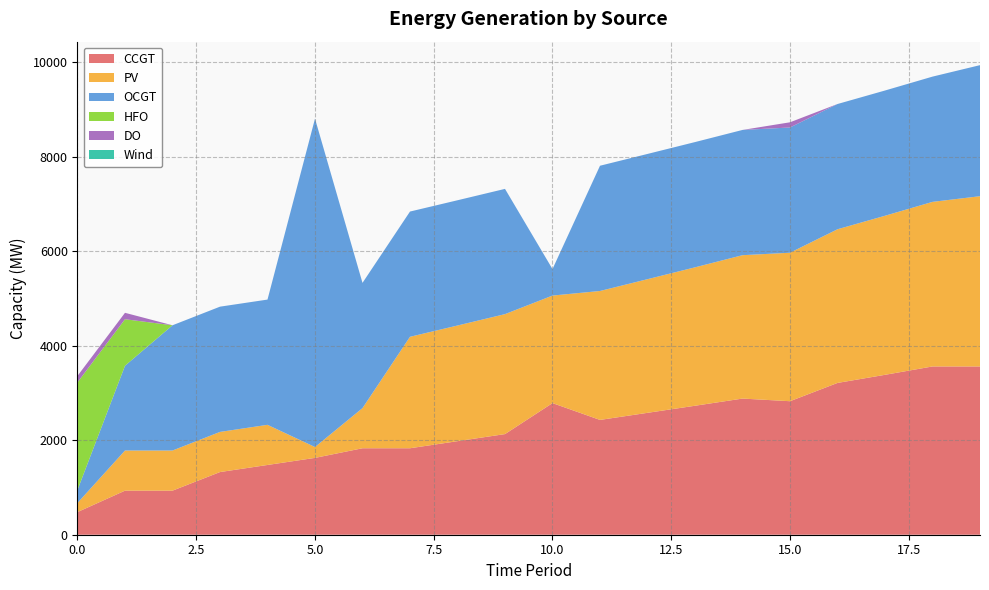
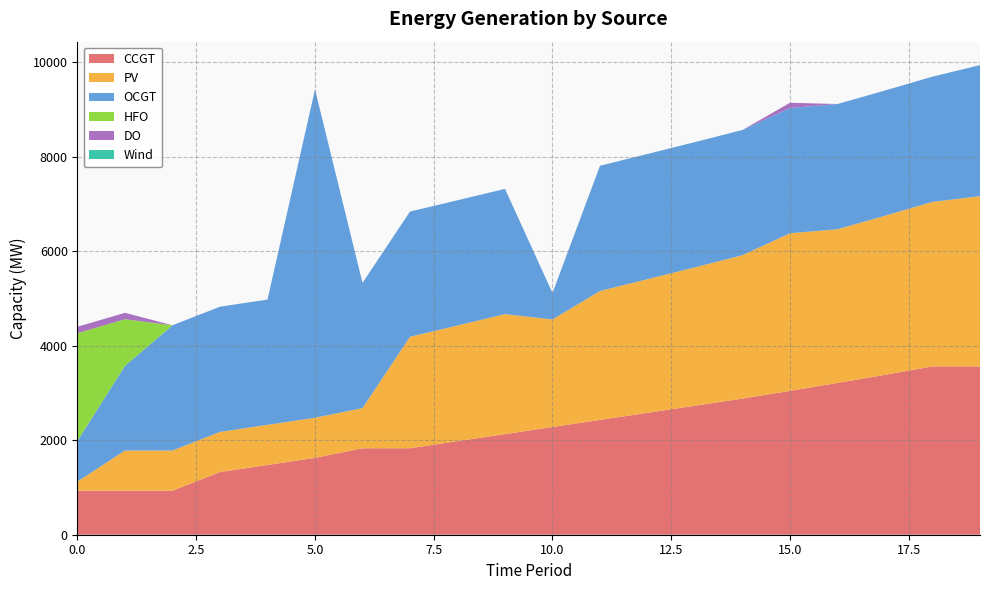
CCGT, 0.0: 500 -> 900
OCGT, 0.0: 300 -> 900
PV, 5.0: 200 -> 900
CCGT, 10.0: 2800 -> 2300
CCGT, 15.0: 2800 -> 3000
PV, 15.0: 3100 -> 3300
